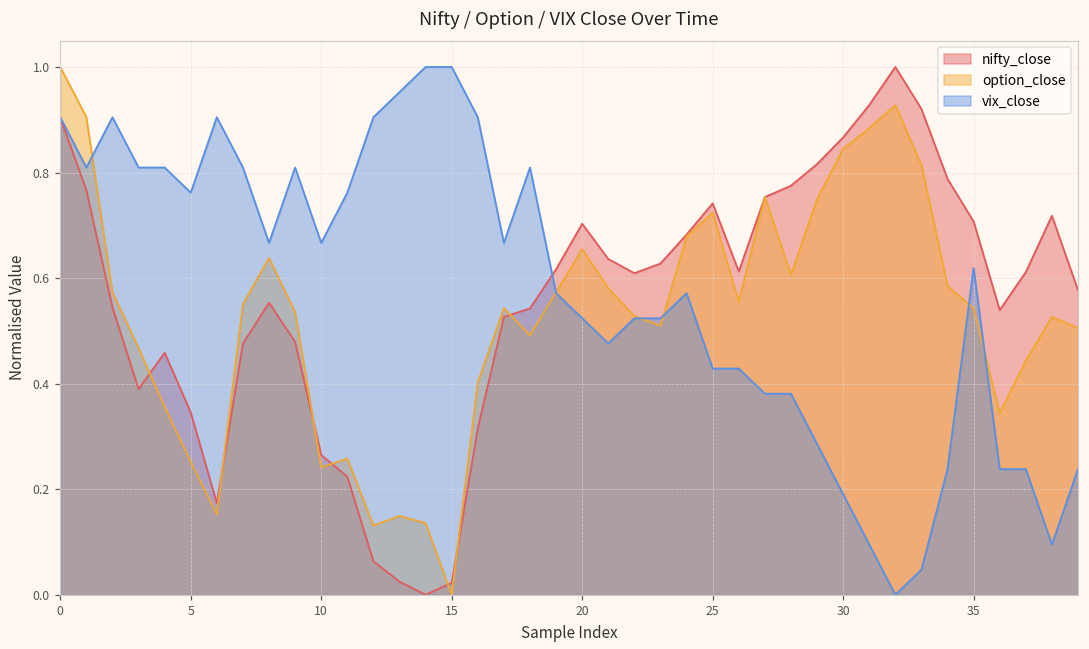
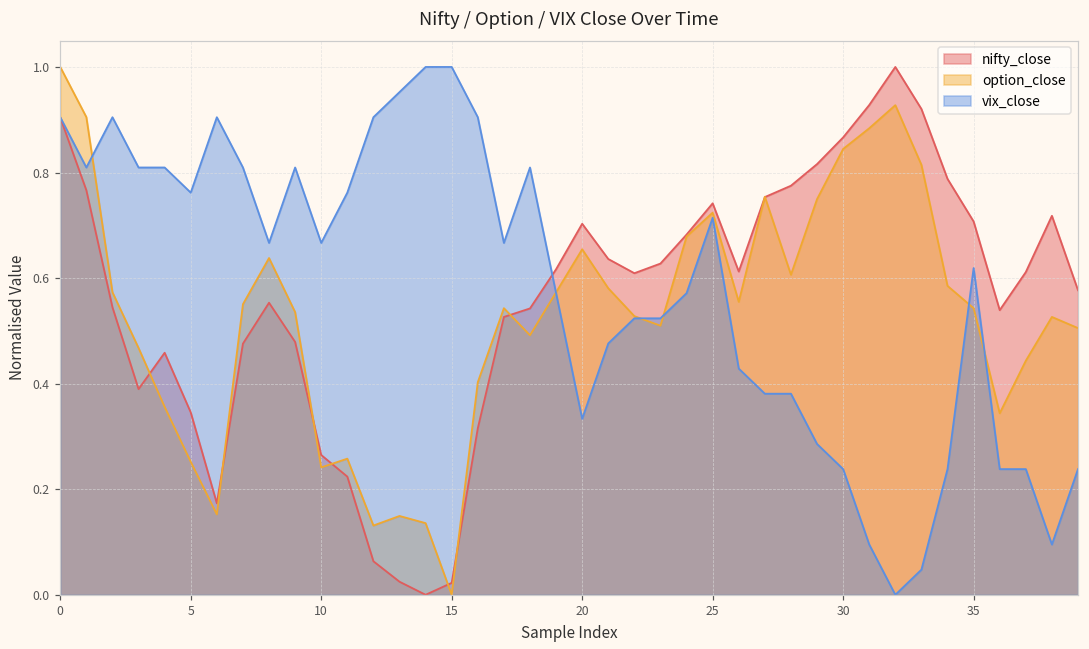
vix_close, 20: 0.52 -> 0.33
vix_close, 25: 0.43 -> 0.71
vix_close, 30: 0.19 -> 0.24
